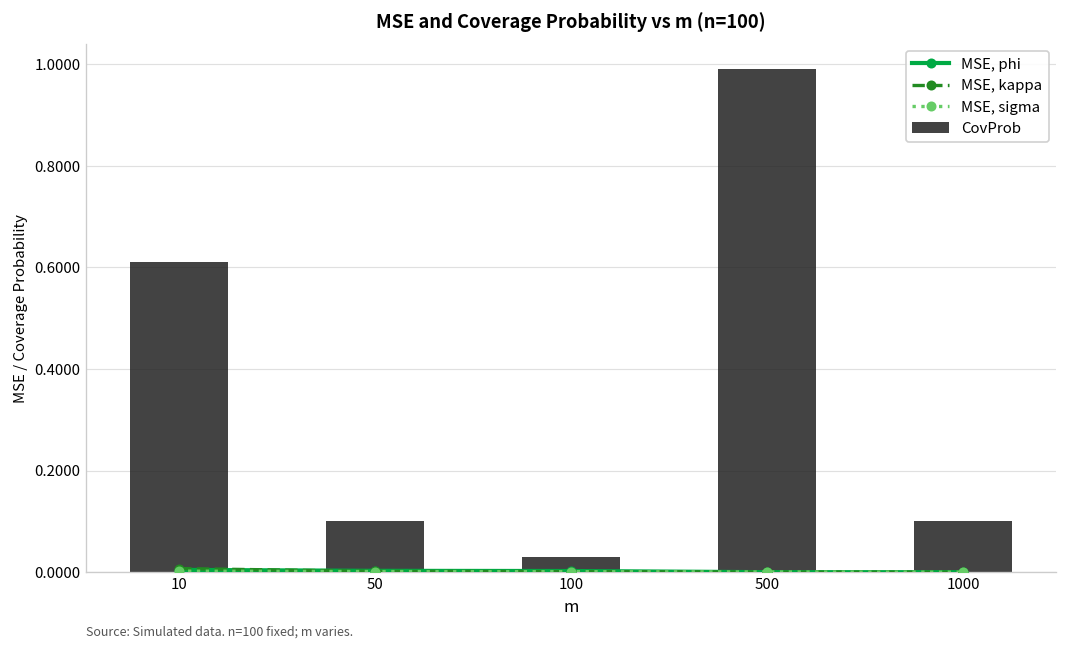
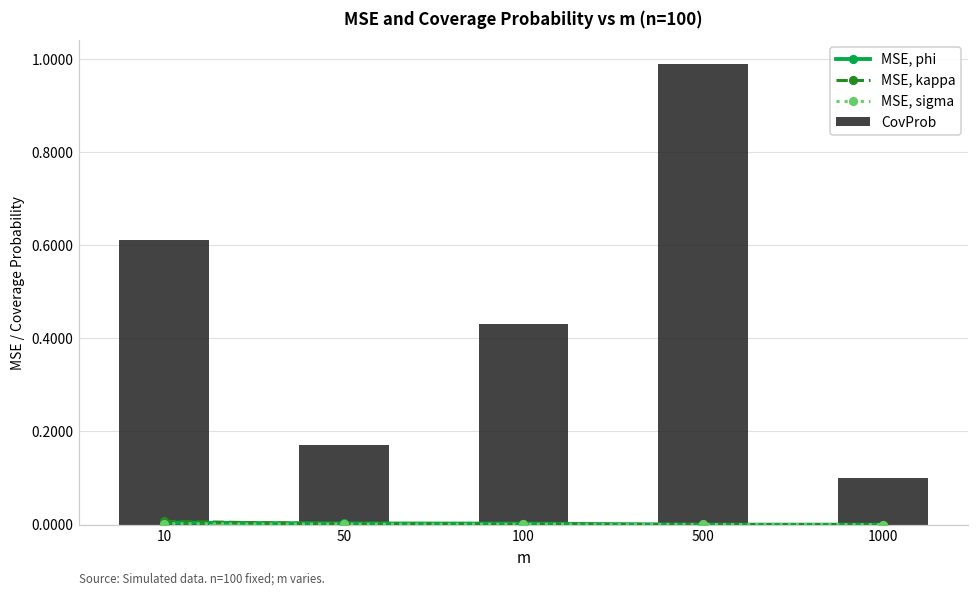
CovProb, 50: 0.10 -> 0.17
CovProb, 100: 0.03 -> 0.43
